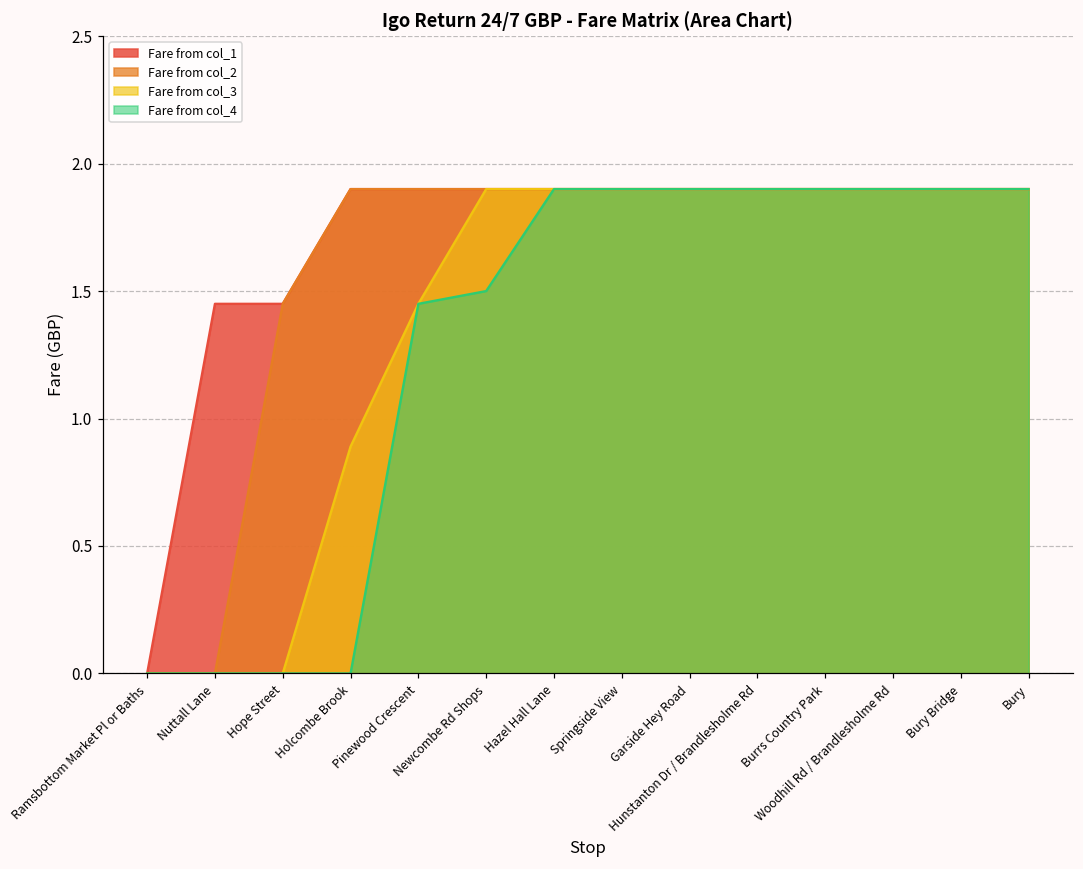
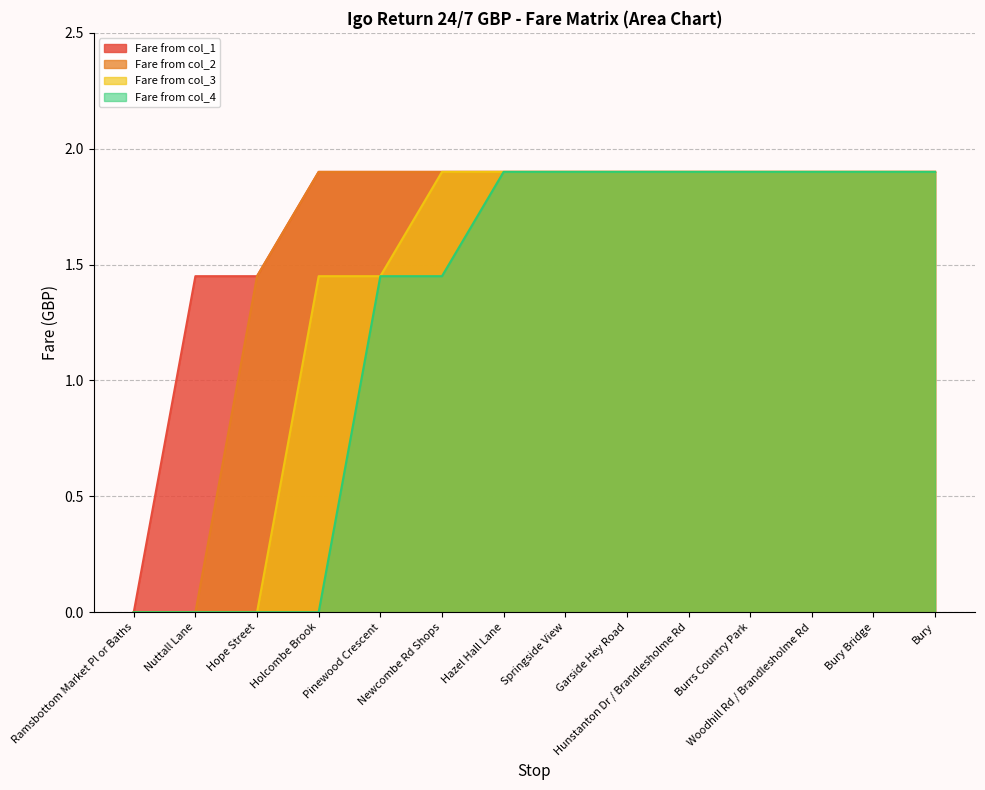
Fare from col_3, Holcombe Brook: 0.89 -> 1.45
Fare from col_4, Newcombe Rd Shops: 1.50 -> 1.45
